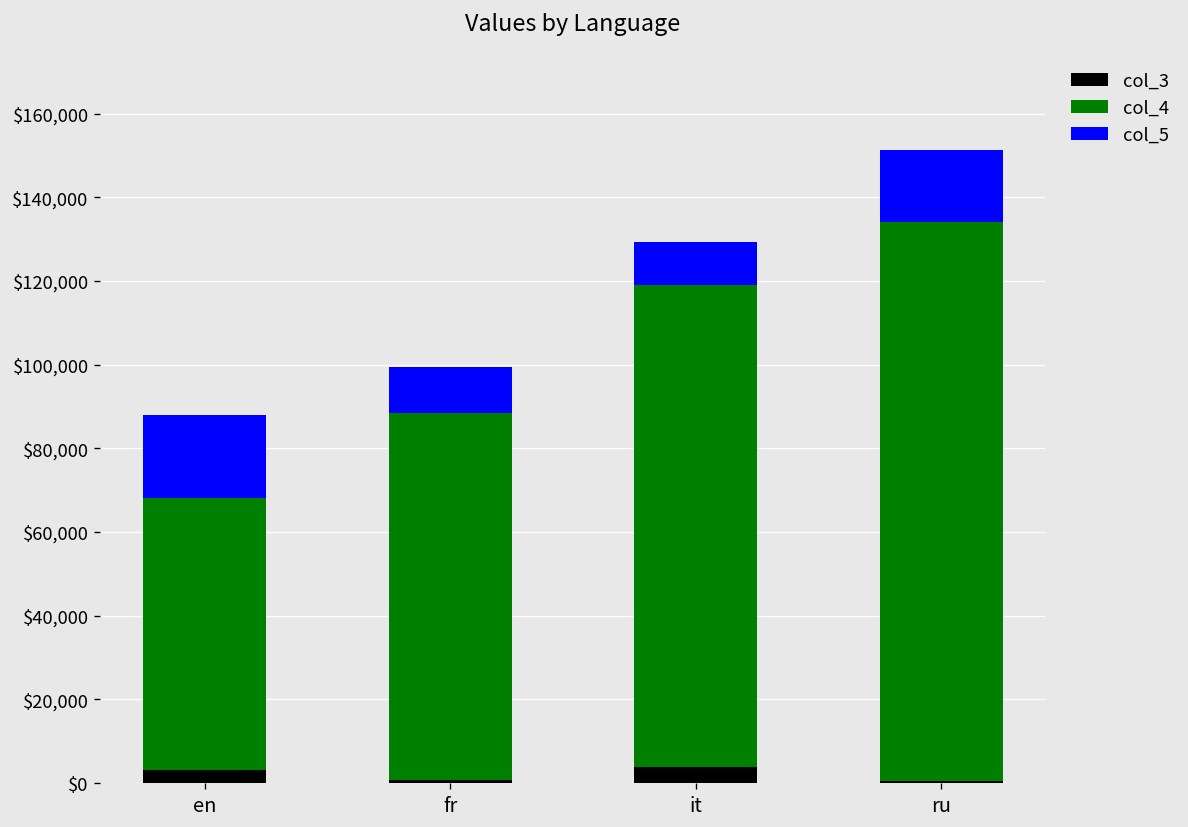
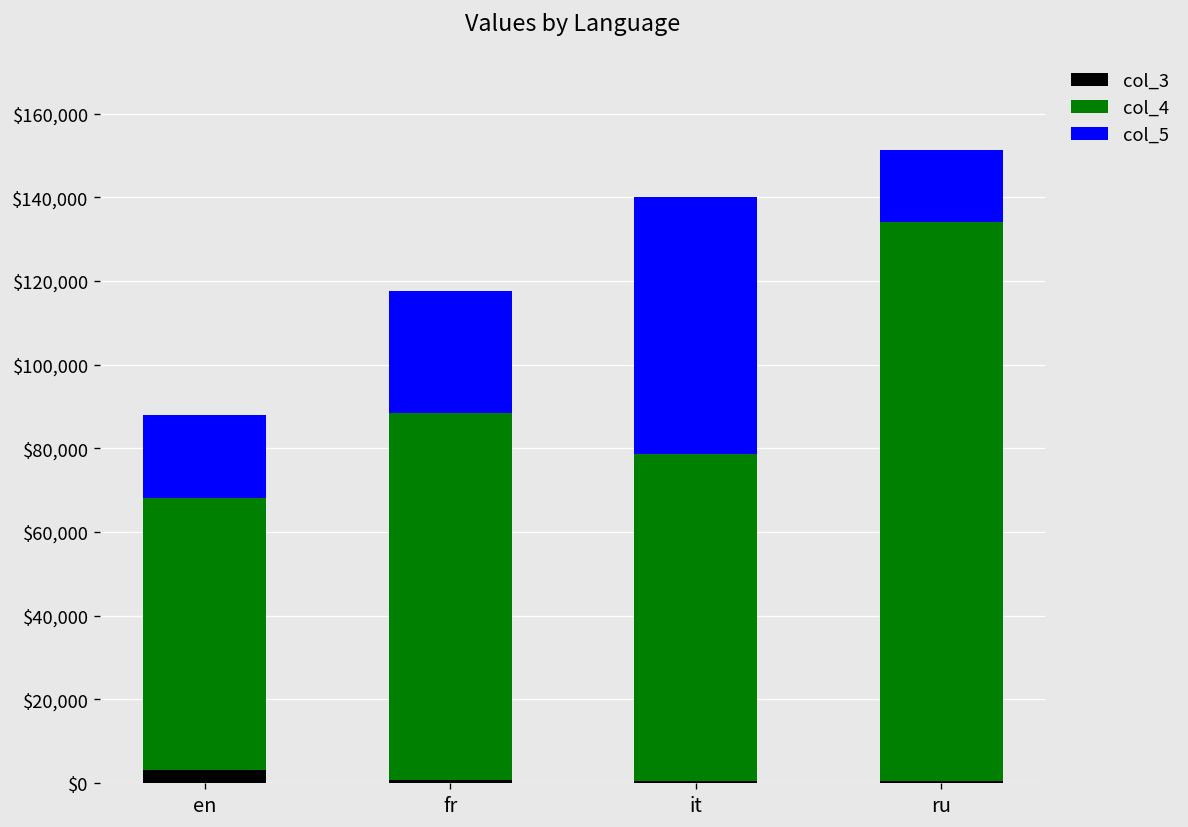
col_5, fr: $11,000 -> $29,000
col_3, it: $4,000 -> $1,000
col_4, it: $115,000 -> $78,000
col_5, it: $10,000 -> $61,000
